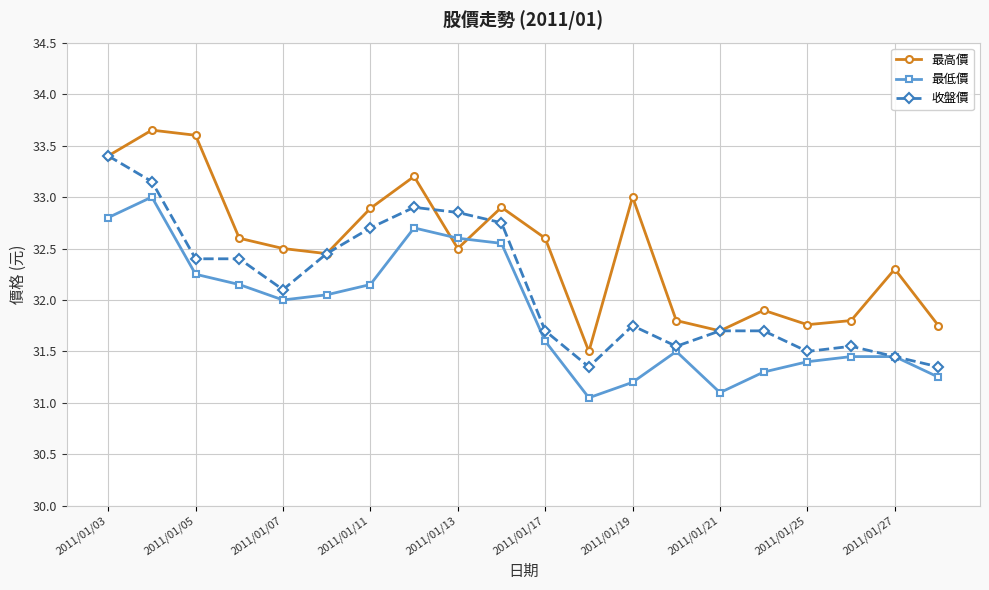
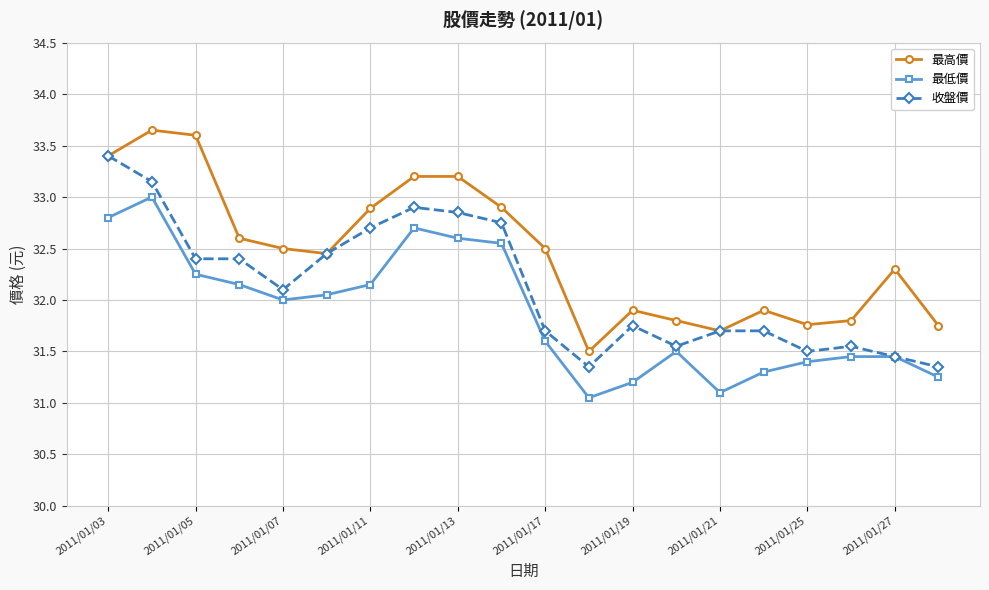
最高價, 2011/01/13: 32.5 -> 33.2
最高價, 2011/01/17: 32.6 -> 32.5
最高價, 2011/01/19: 33.0 -> 31.9
